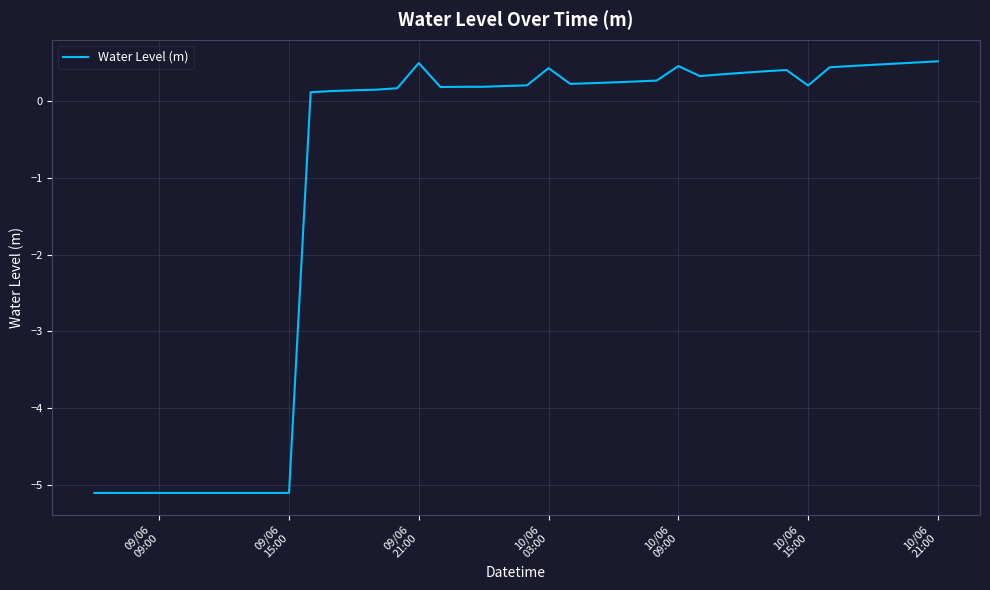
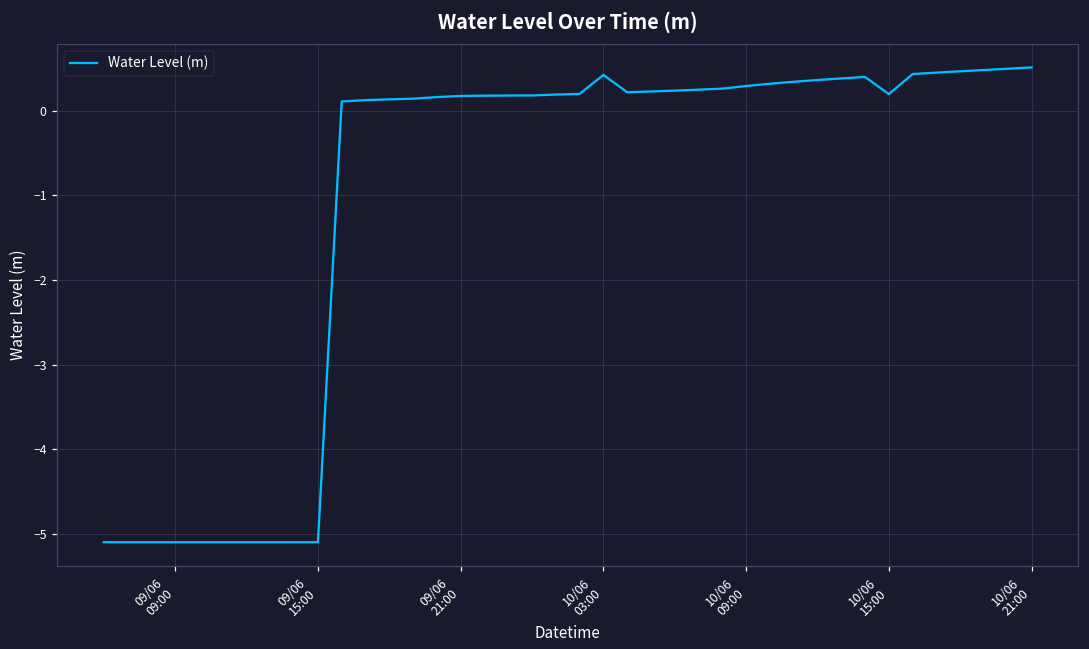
09/06 21:00: 0.5 -> 0.2
10/06 09:00: 0.5 -> 0.3
